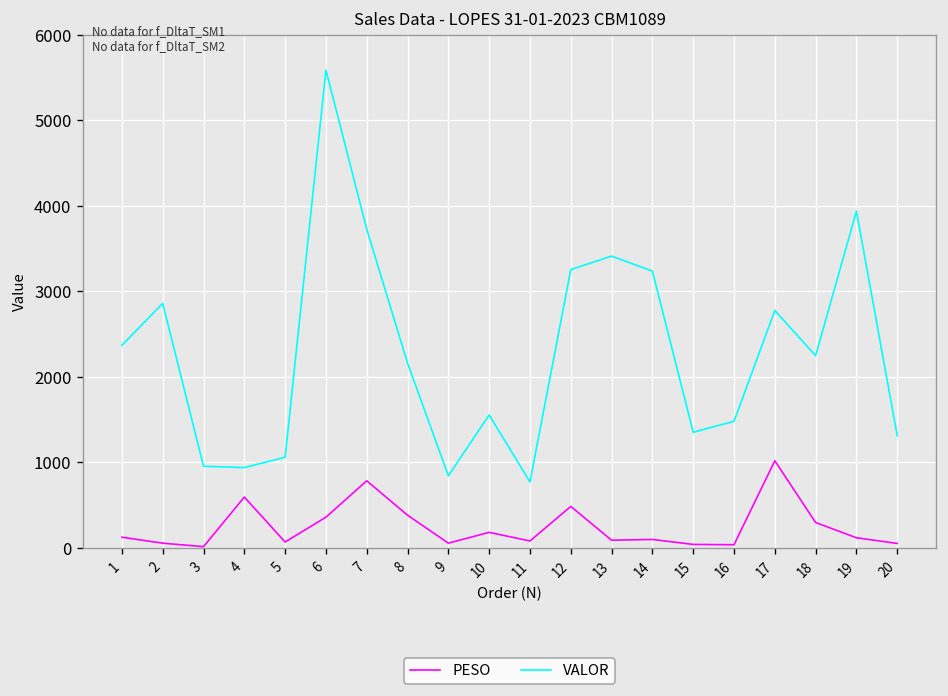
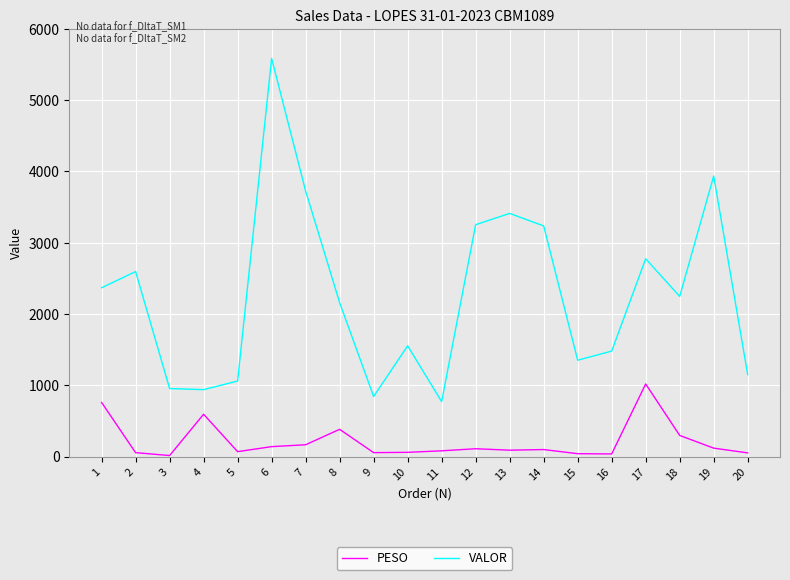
PESO, 1: 100 -> 800
VALOR, 2: 2900 -> 2600
PESO, 6: 400 -> 100
PESO, 7: 800 -> 200
PESO, 10: 200 -> 100
PESO, 12: 500 -> 100
VALOR, 20: 1300 -> 1100
